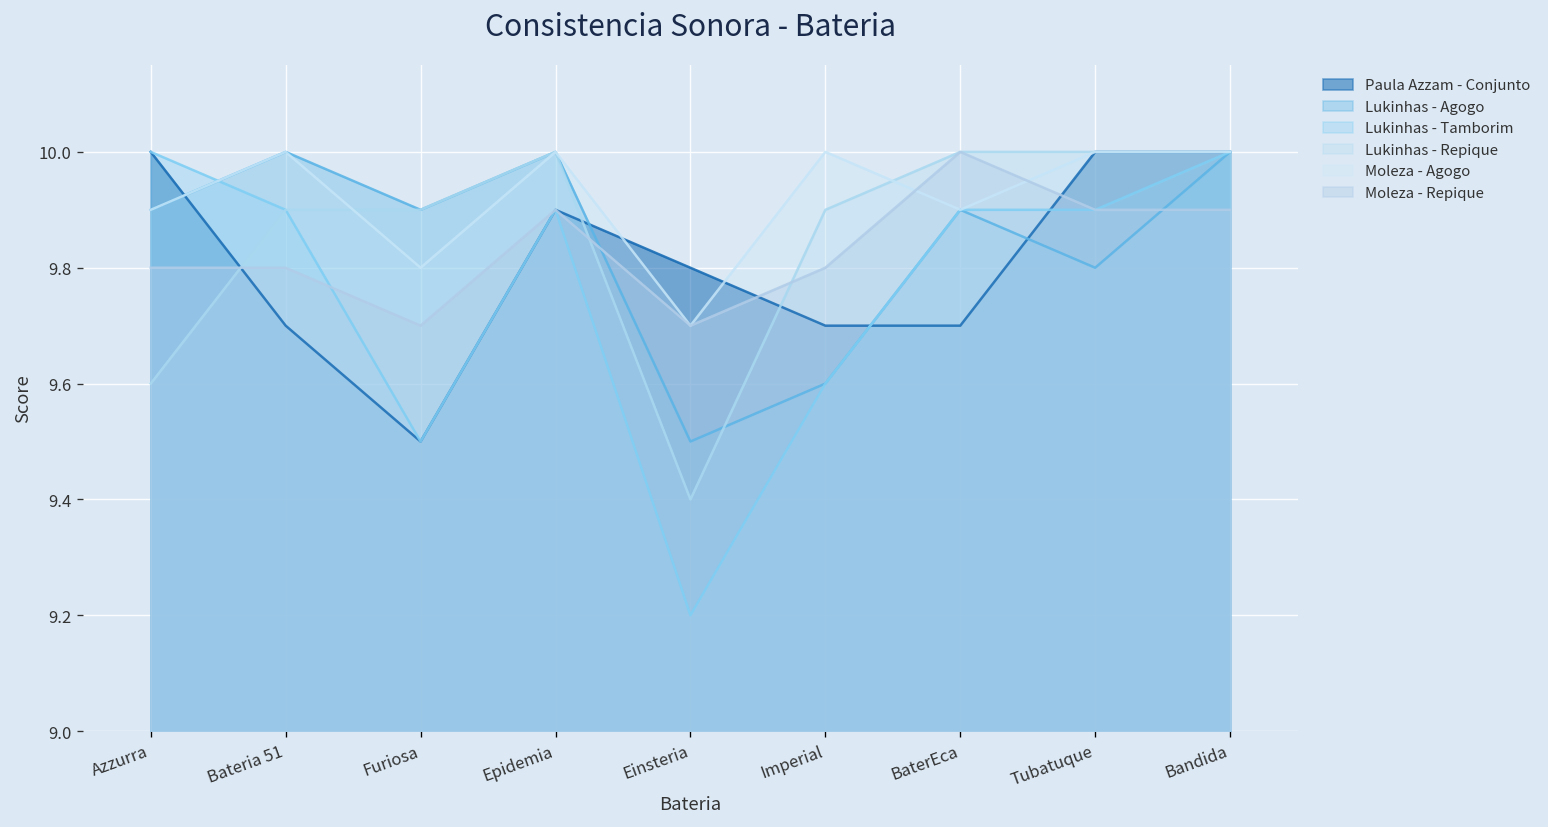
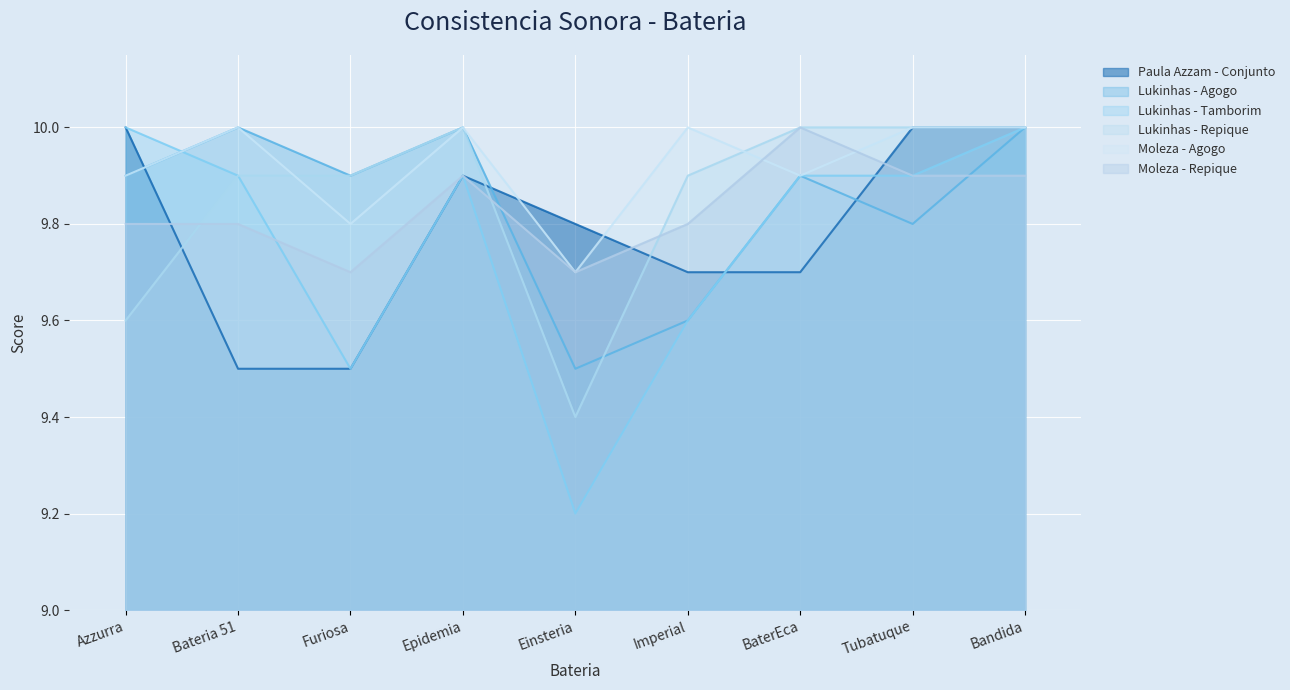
Paula Azzam - Conjunto, Bateria 51: 9.7 -> 9.5
